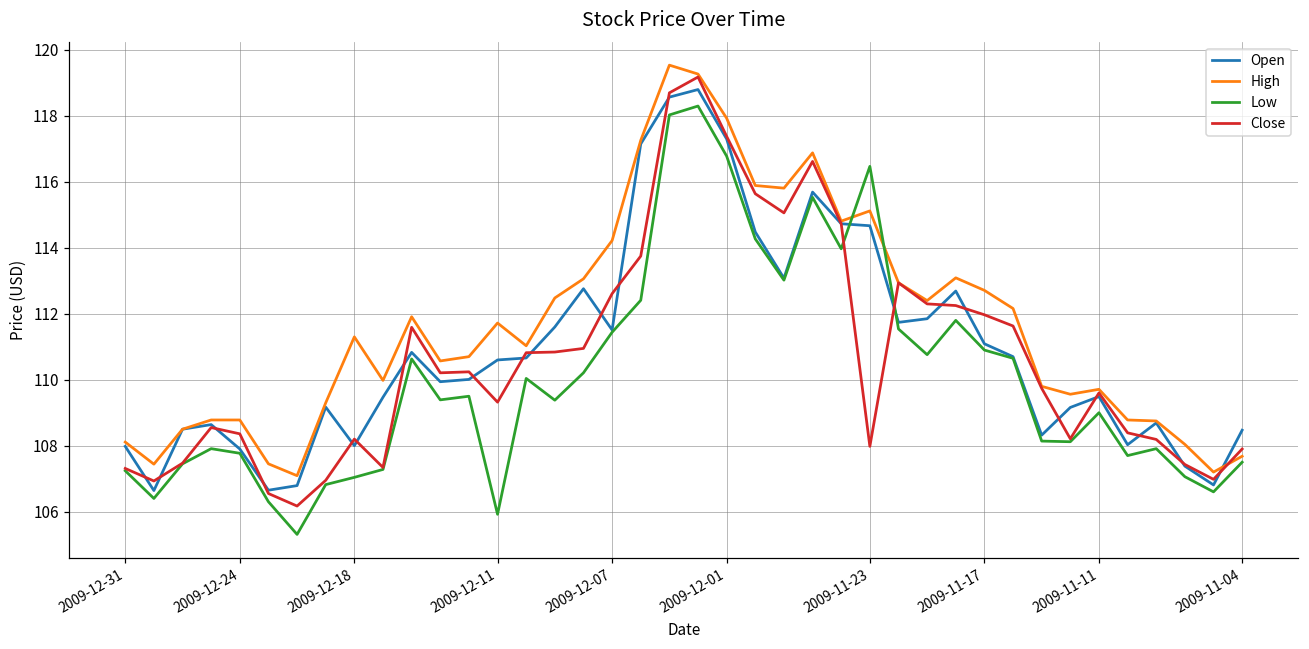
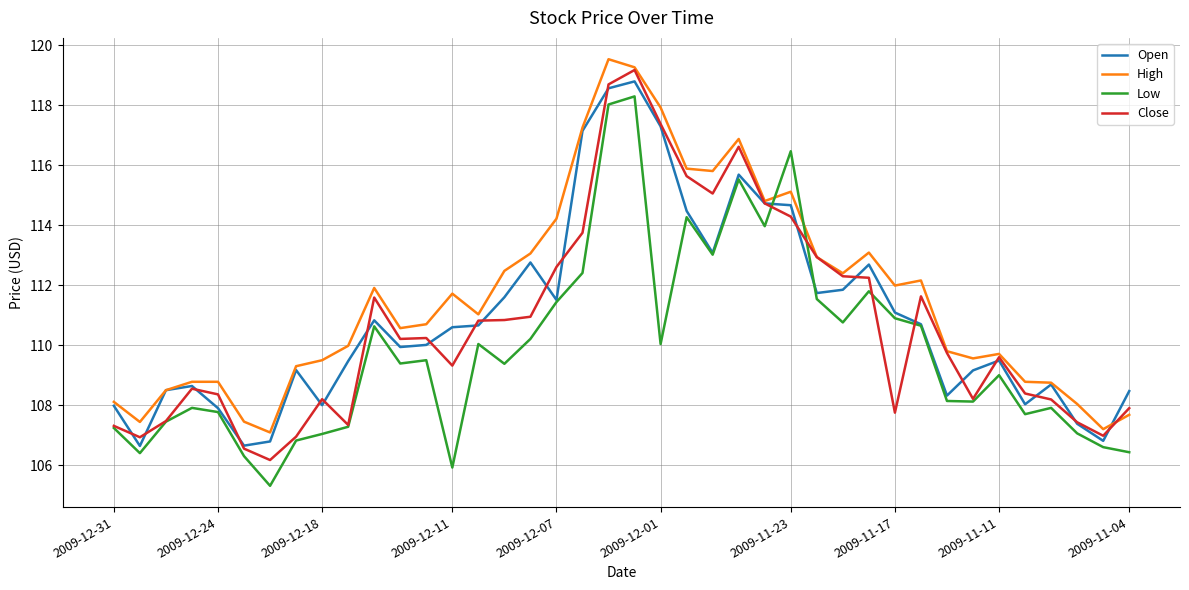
High, 2009-12-18: 111.3 -> 109.5
Low, 2009-12-01: 116.8 -> 110.0
Close, 2009-11-23: 108.0 -> 114.3
High, 2009-11-17: 112.7 -> 112.0
Close, 2009-11-17: 112.0 -> 107.8
Low, 2009-11-04: 107.5 -> 106.4
